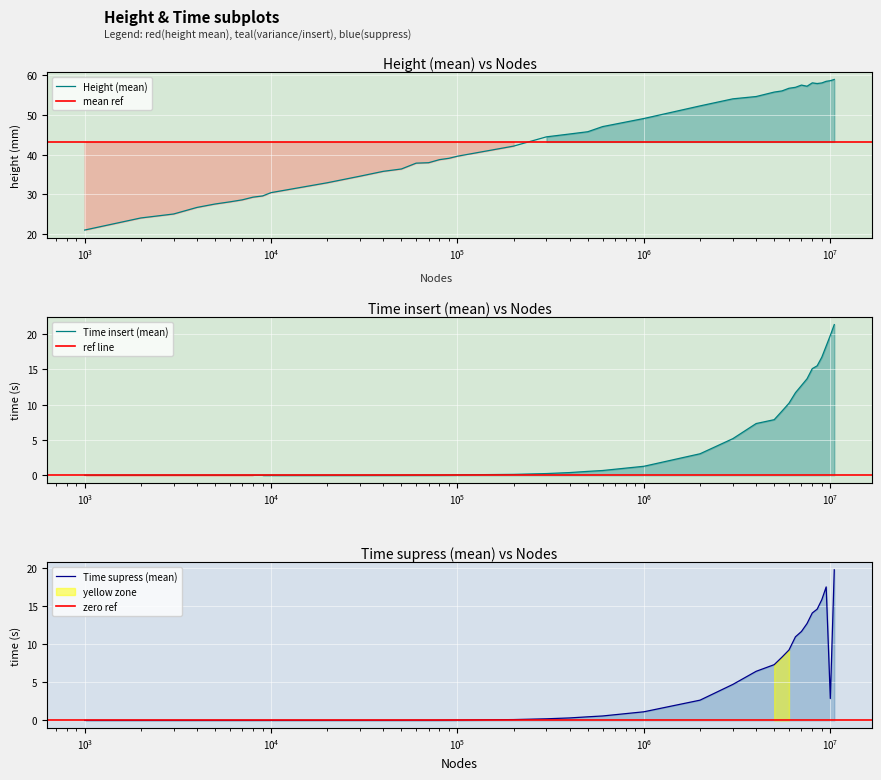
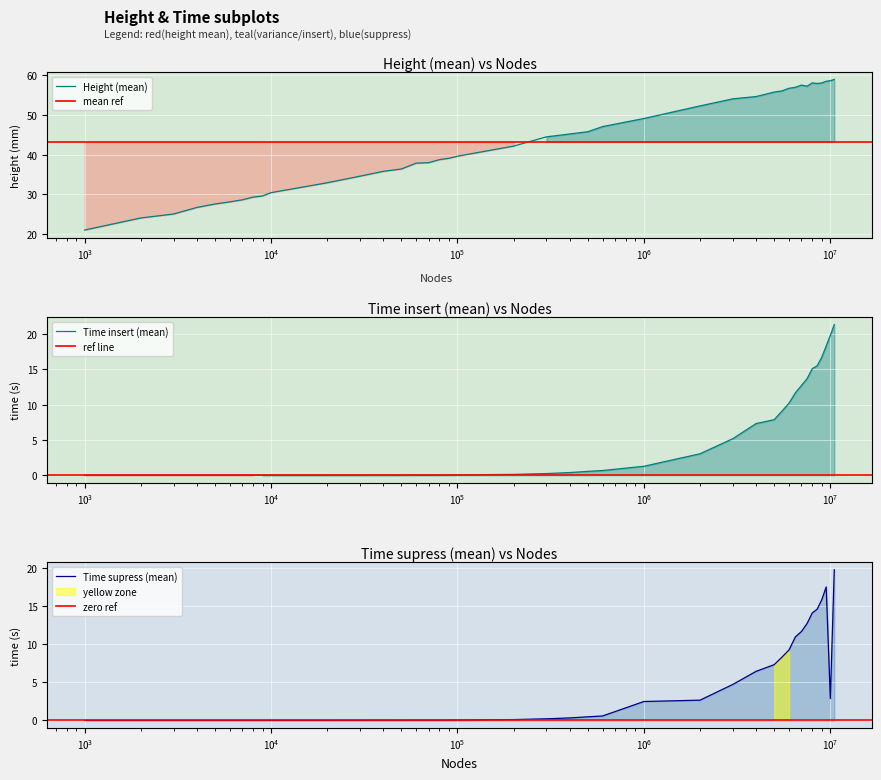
Time supress (mean) vs Nodes, Time supress (mean), 10^6: 1 -> 2
